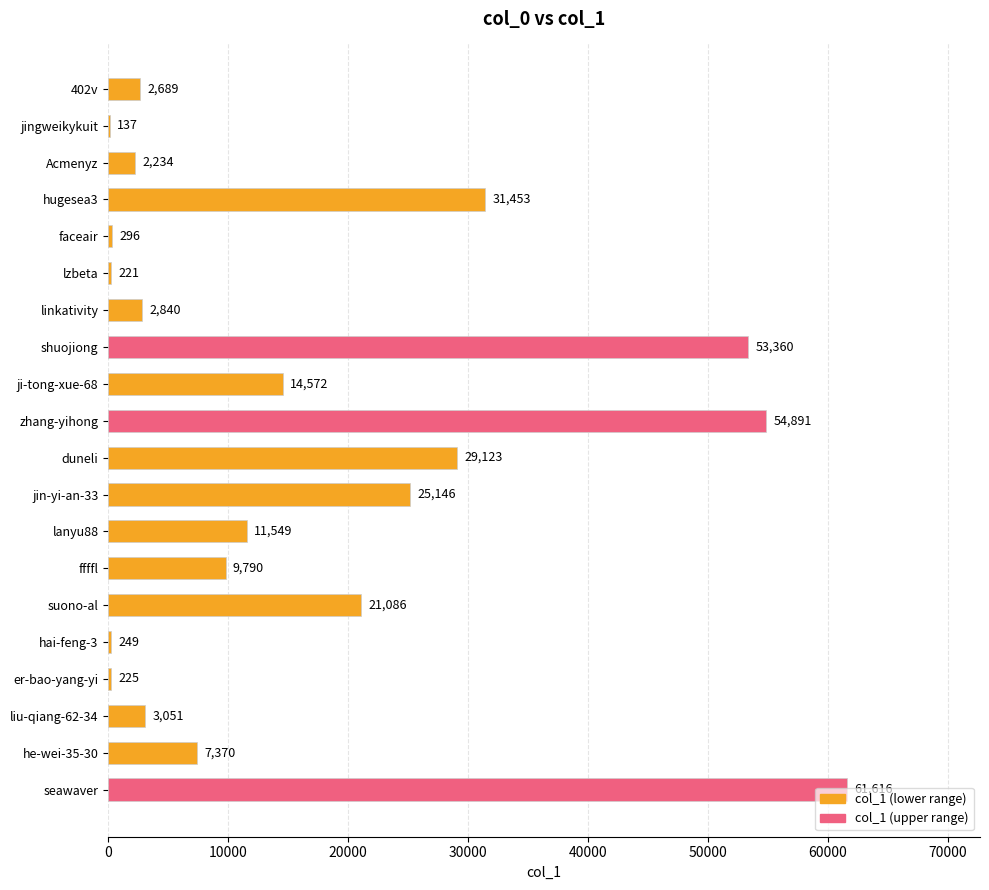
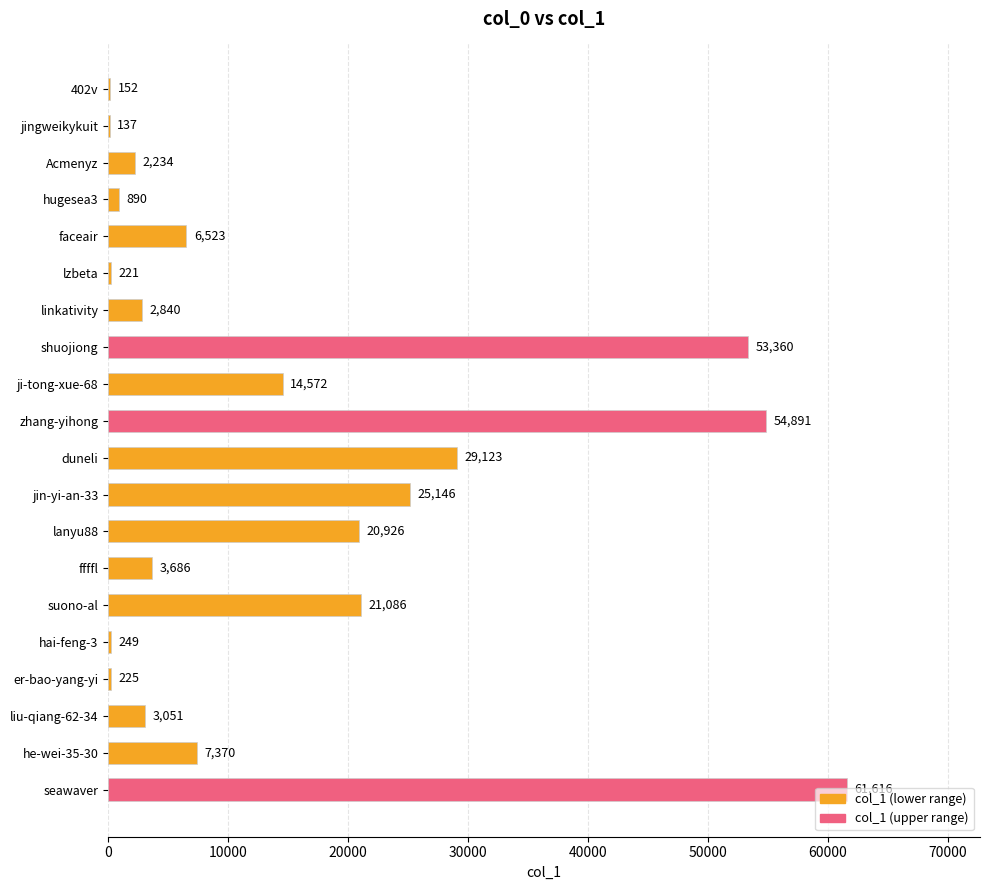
402v: 2,689 -> 152
hugesea3: 31,453 -> 890
faceair: 296 -> 6,523
lanyu88: 11,549 -> 20,926
ffffl: 9,790 -> 3,686
